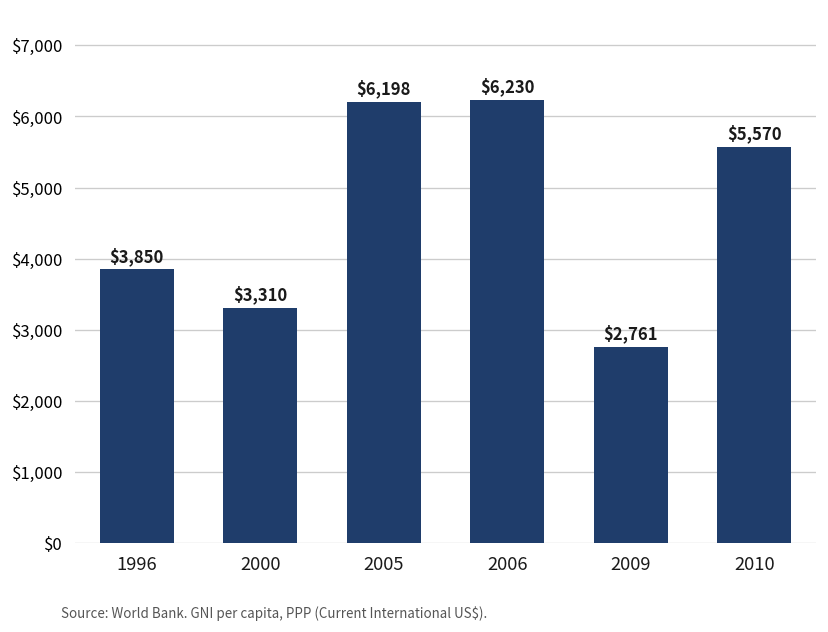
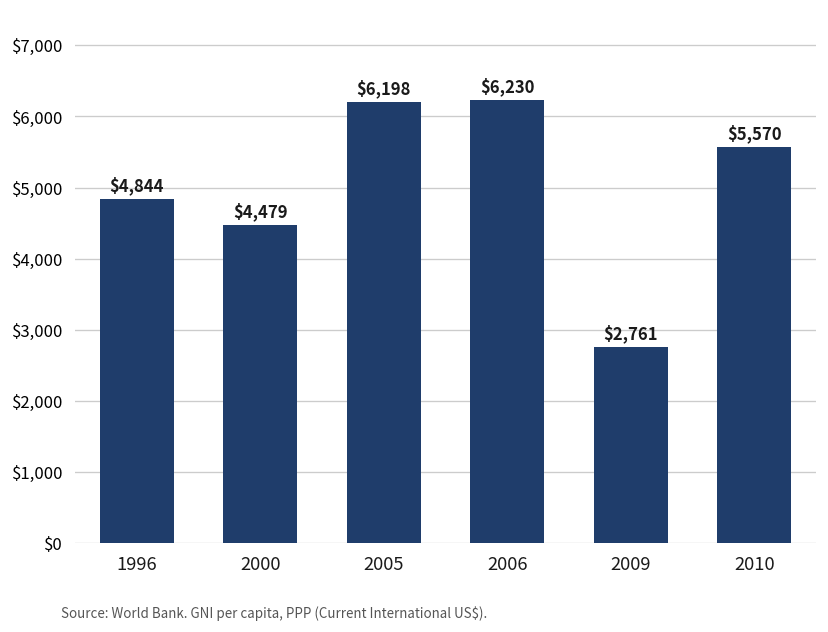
1996: $3,850 -> $4,844
2000: $3,310 -> $4,479
